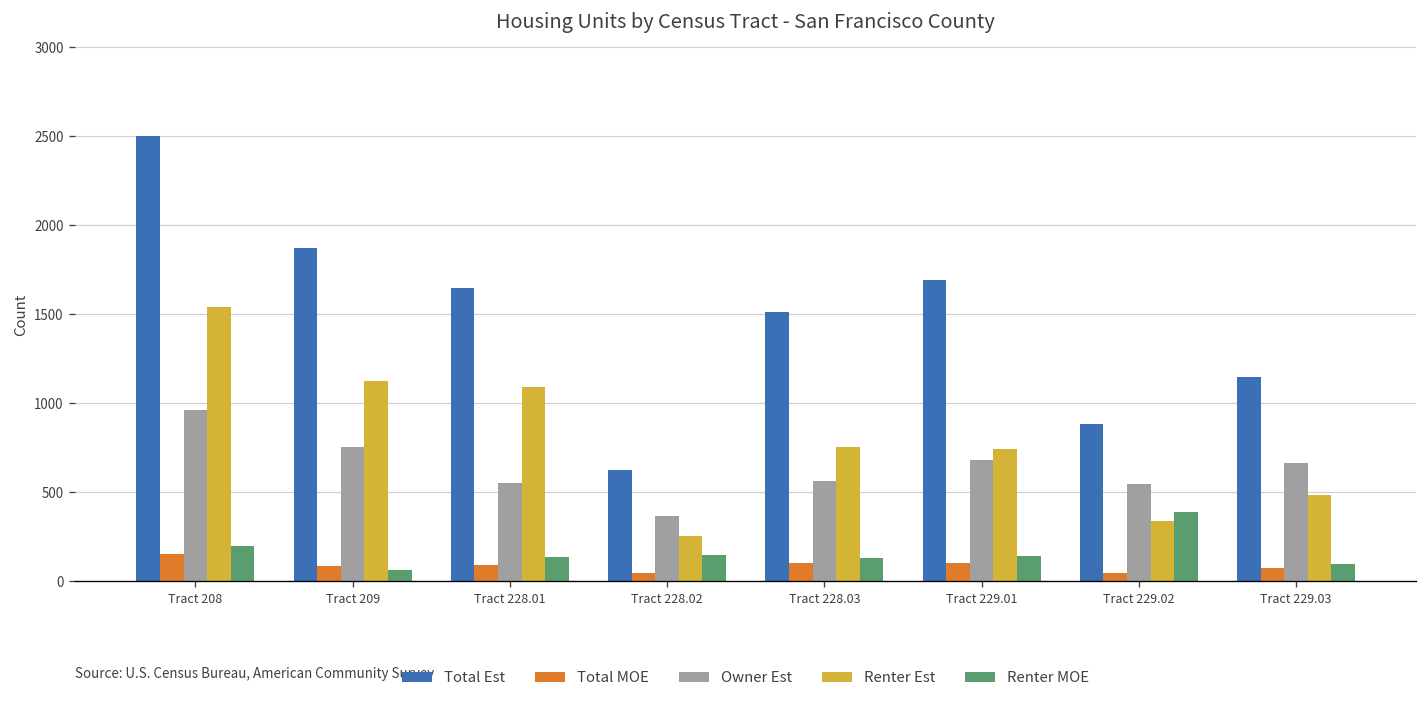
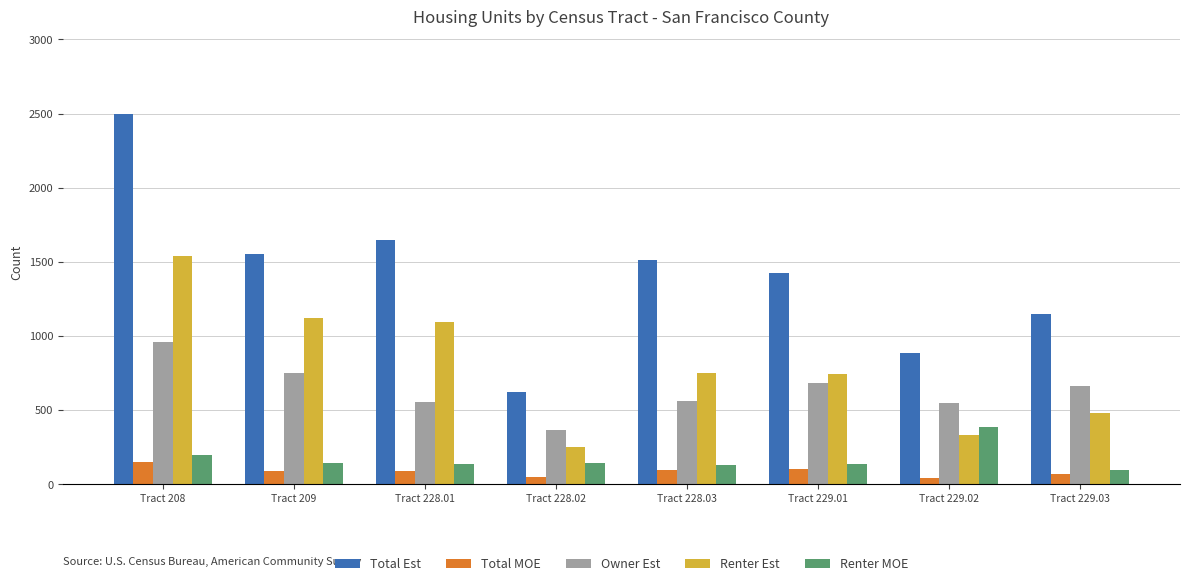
Total Est, Tract 209: 1870 -> 1550
Renter MOE, Tract 209: 60 -> 140
Total Est, Tract 229.01: 1690 -> 1420
